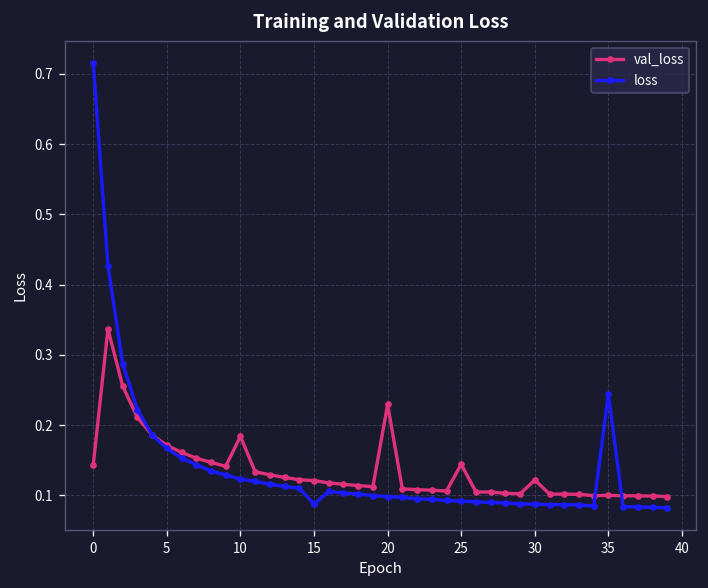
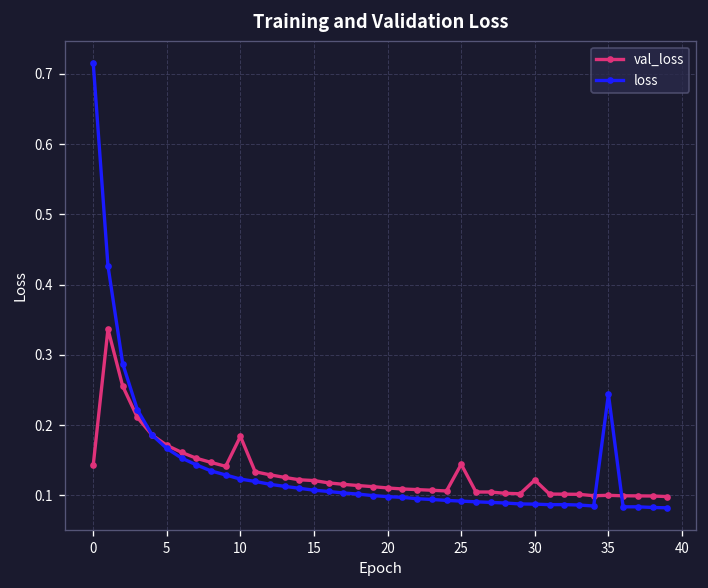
loss, 15: 0.09 -> 0.11
val_loss, 20: 0.23 -> 0.11
